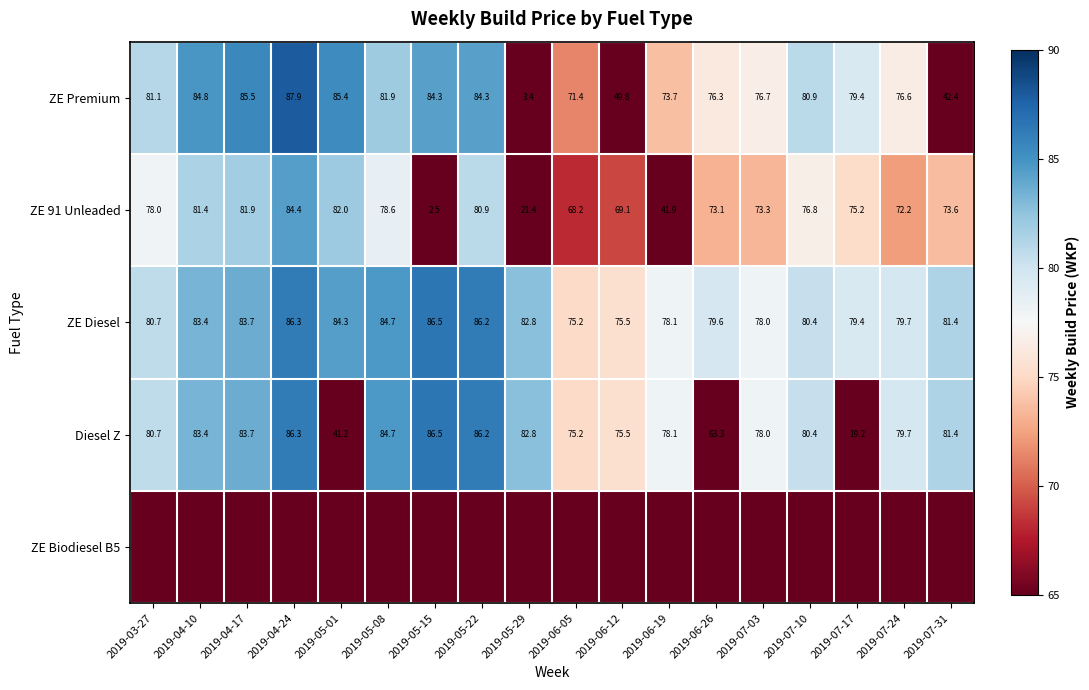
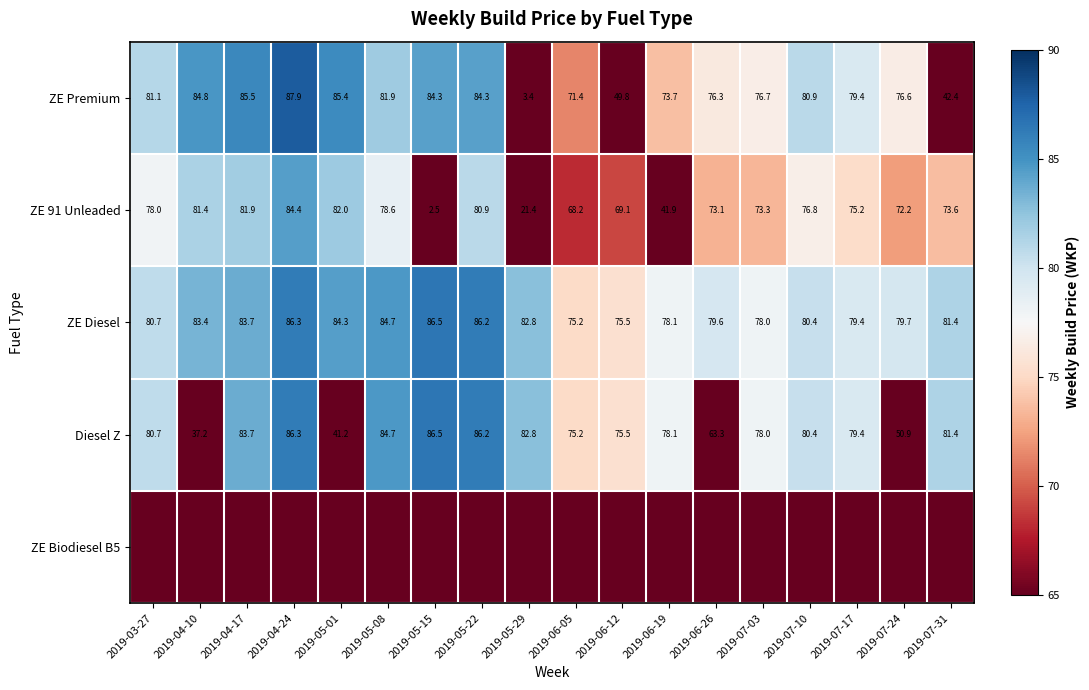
Diesel Z, 2019-04-10: 83.4 -> 37.2
Diesel Z, 2019-07-17: 19.2 -> 79.4
Diesel Z, 2019-07-24: 79.7 -> 50.9
